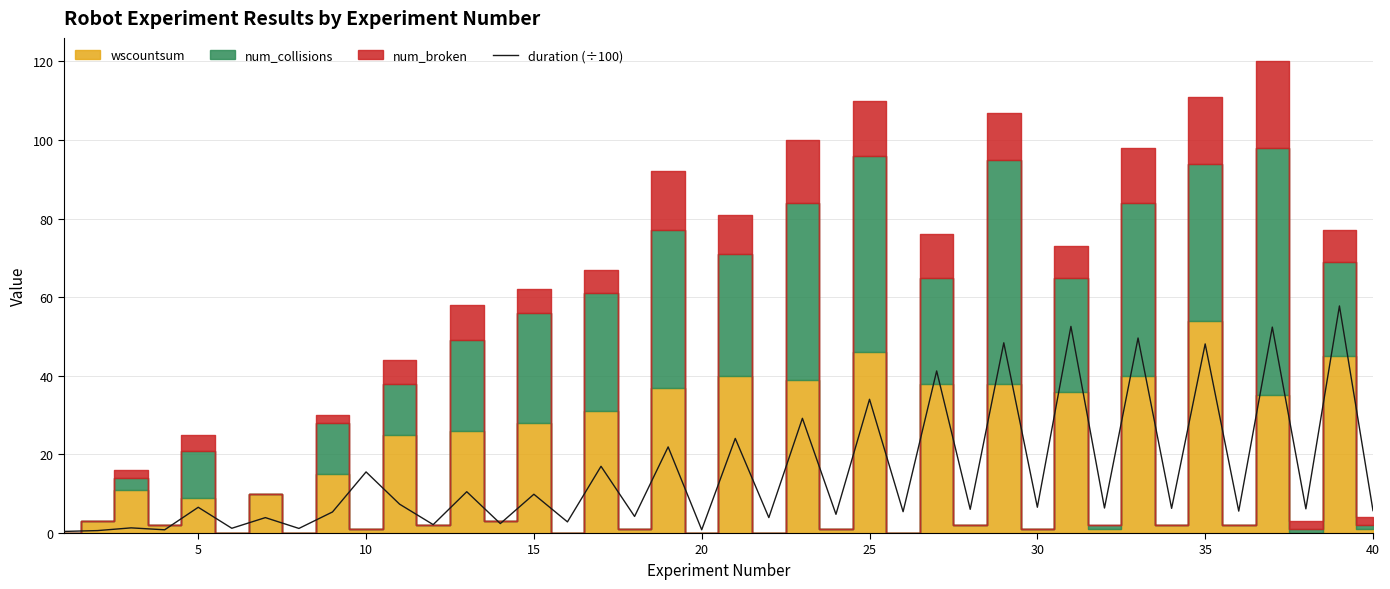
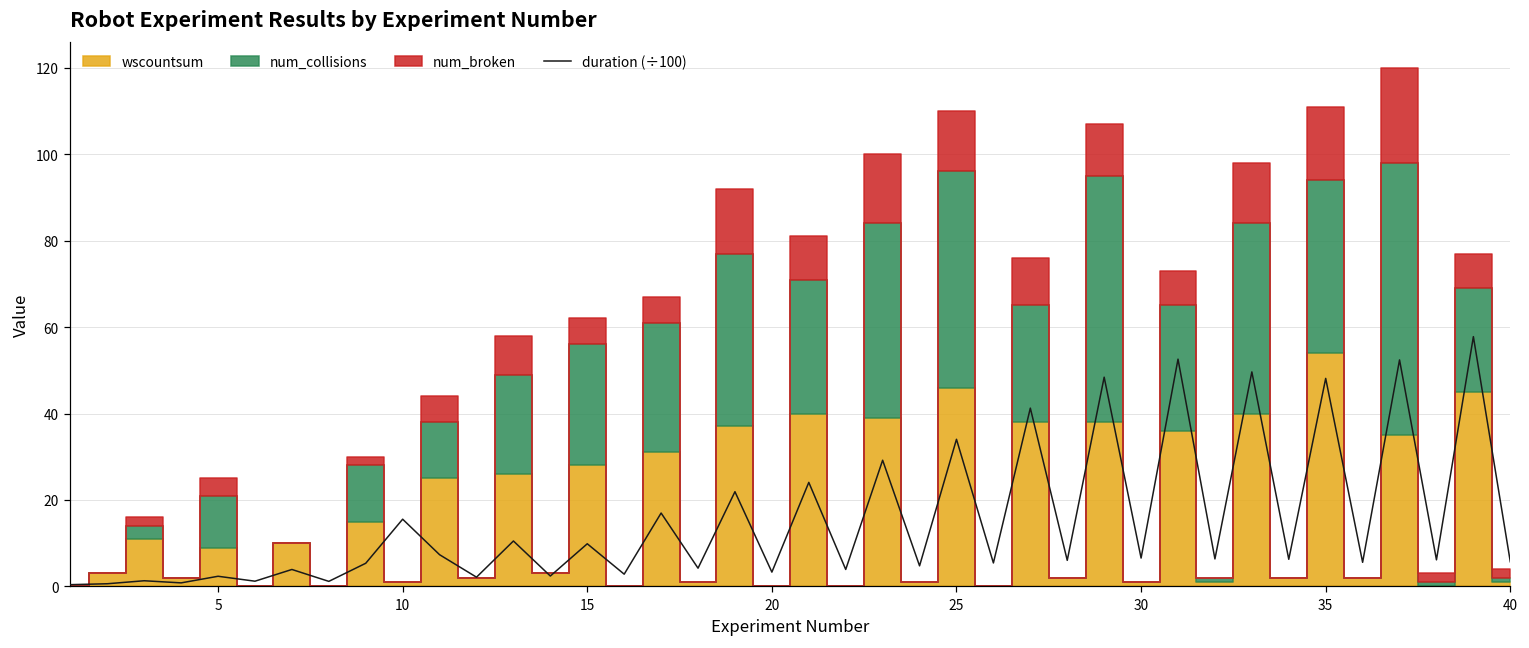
duration (÷100), 5: 7 -> 2
duration (÷100), 20: 1 -> 3
